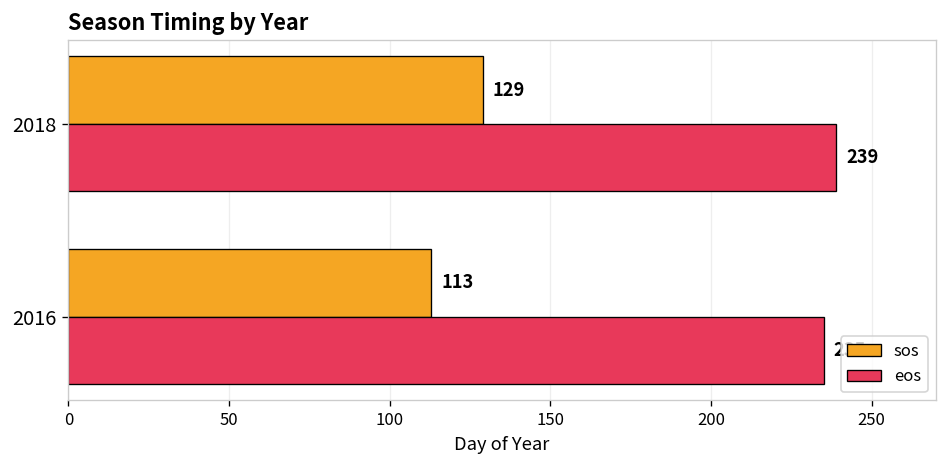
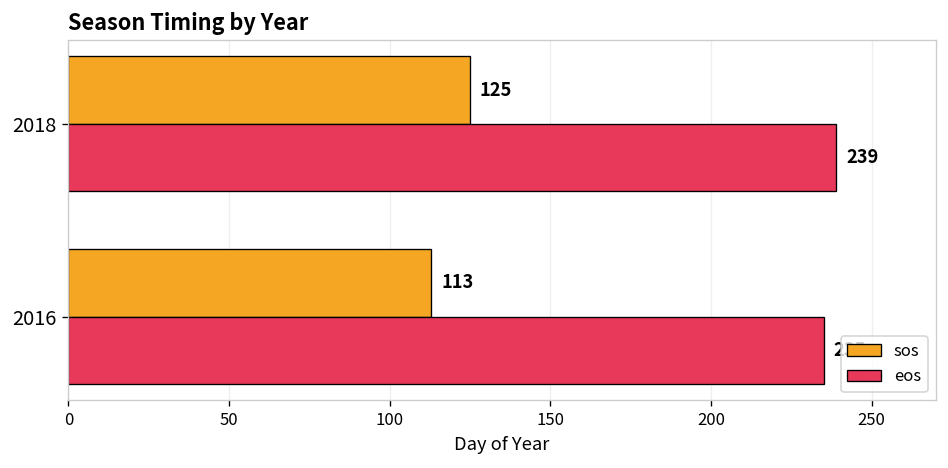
sos, 2018: 129 -> 125
